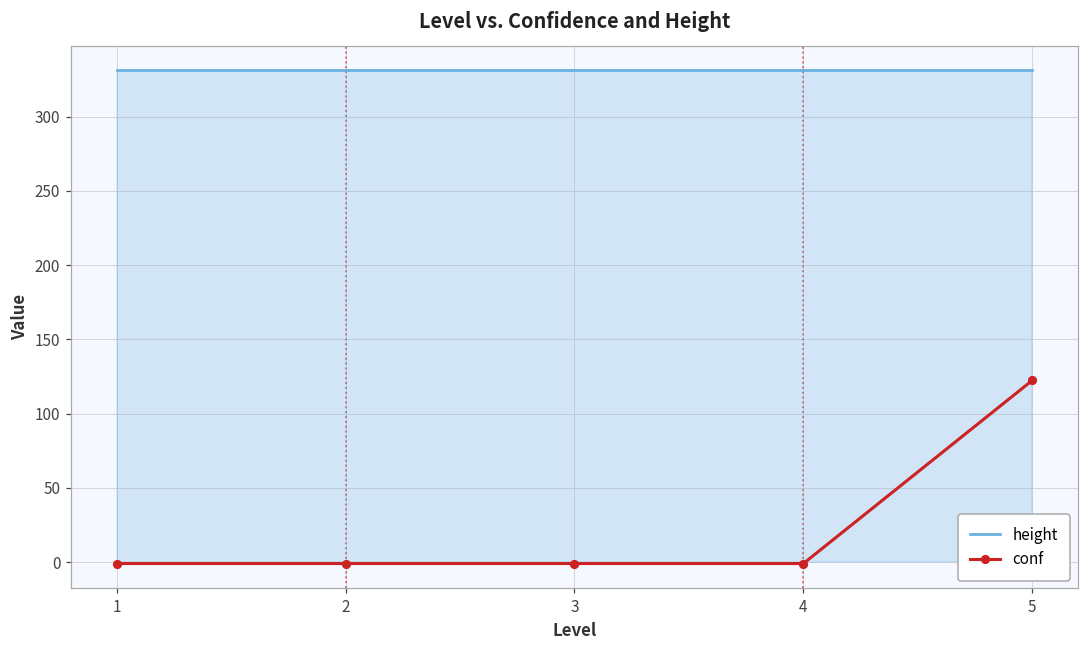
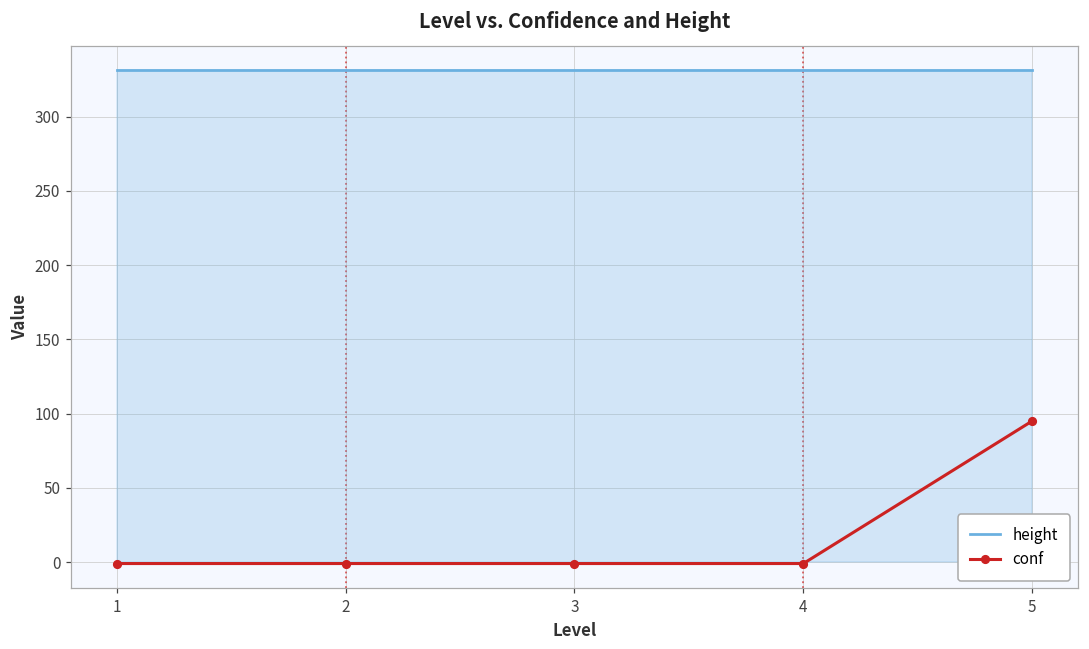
conf, 5: 122 -> 95
